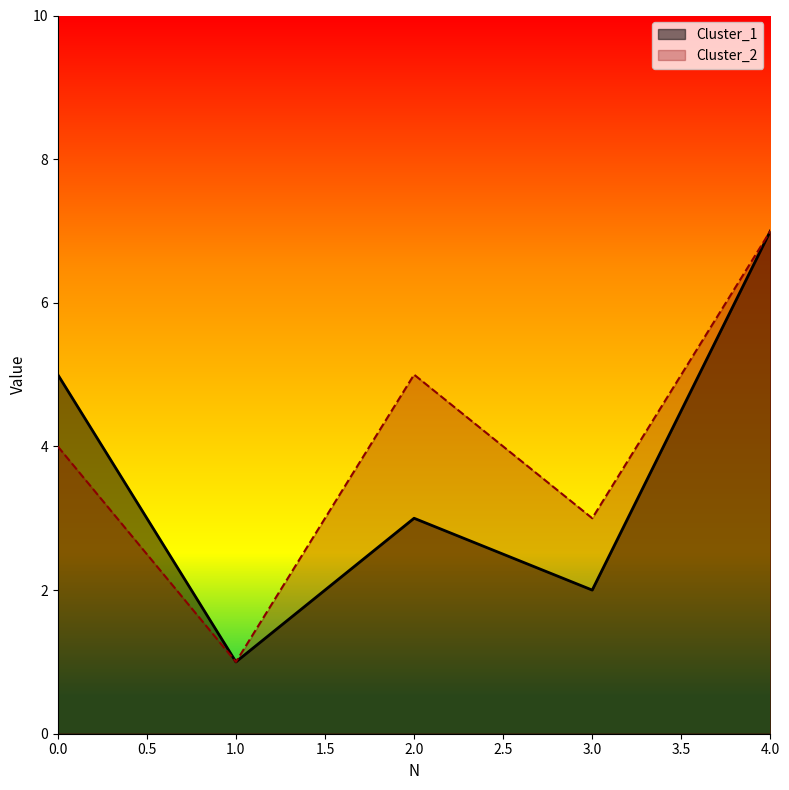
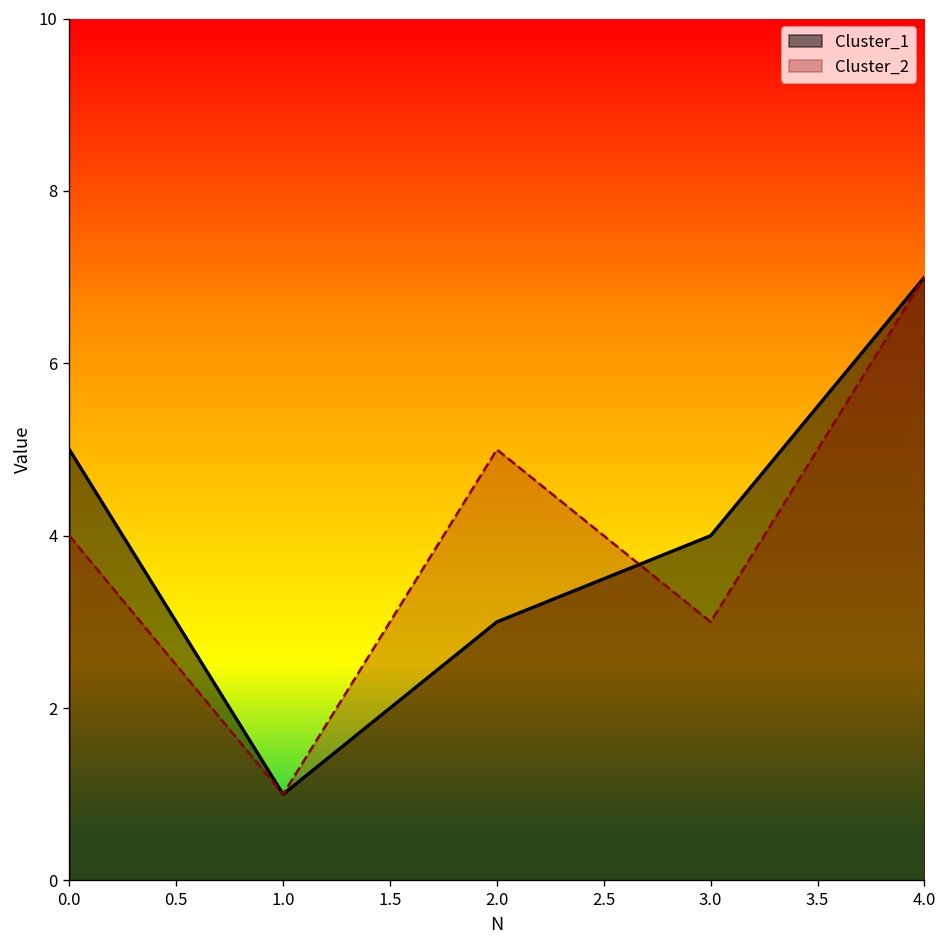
Cluster_1, 3.0: 2 -> 4
